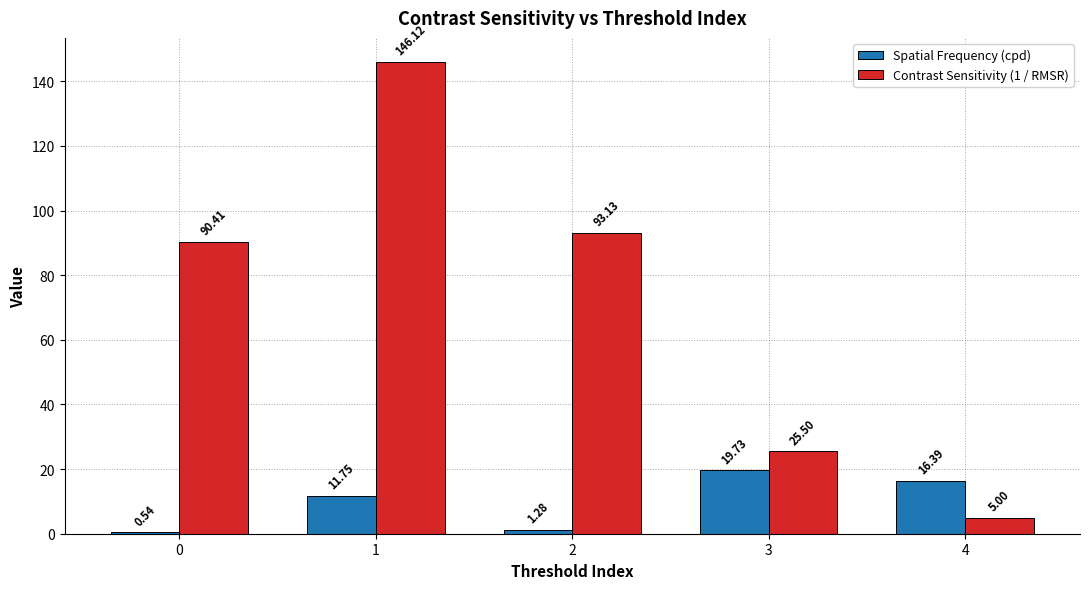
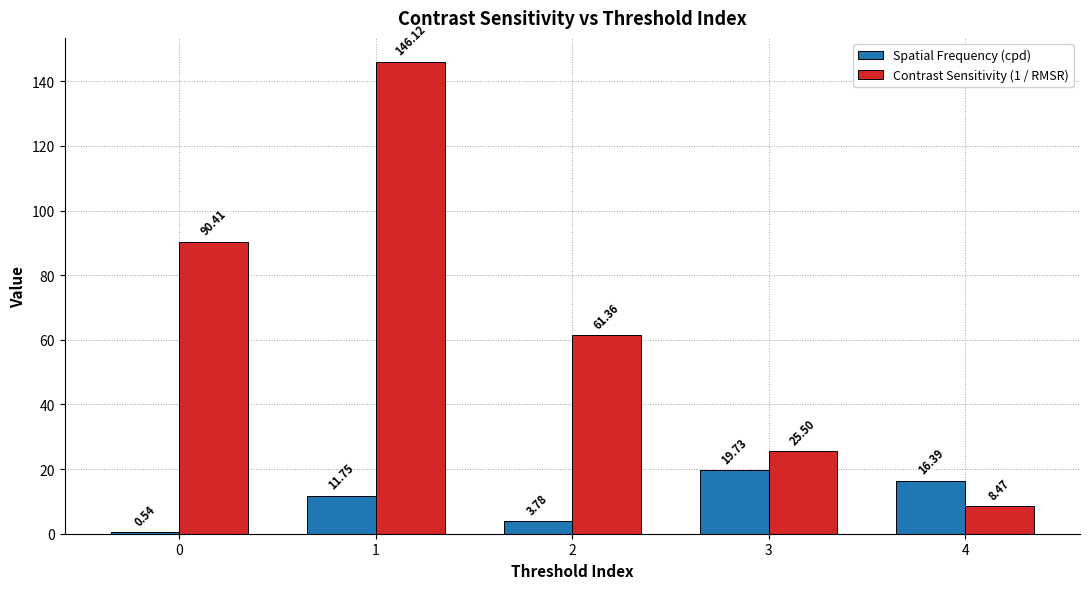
Spatial Frequency (cpd), 2: 1.28 -> 3.78
Contrast Sensitivity (1 / RMSR), 2: 93.13 -> 61.36
Contrast Sensitivity (1 / RMSR), 4: 5.00 -> 8.47
